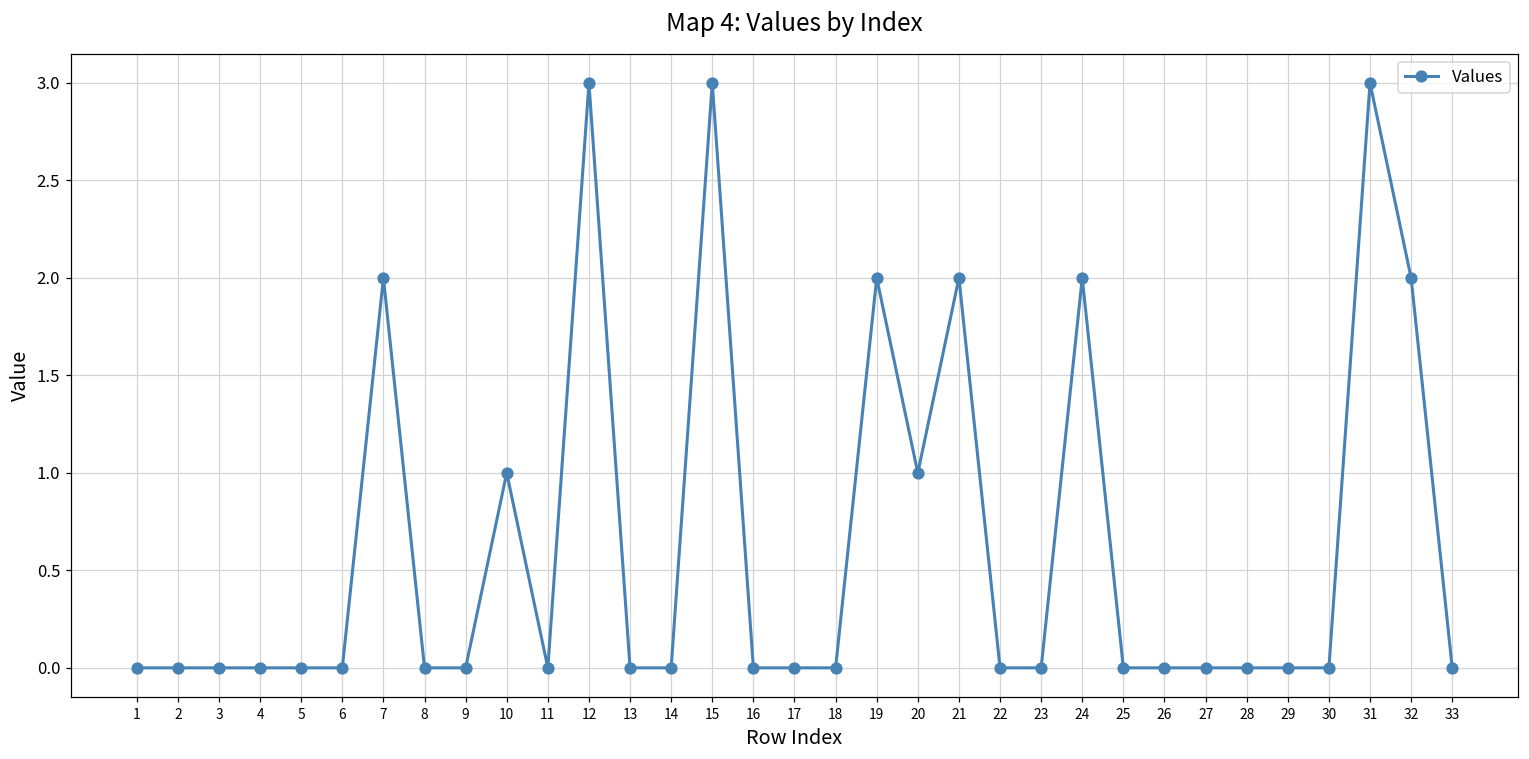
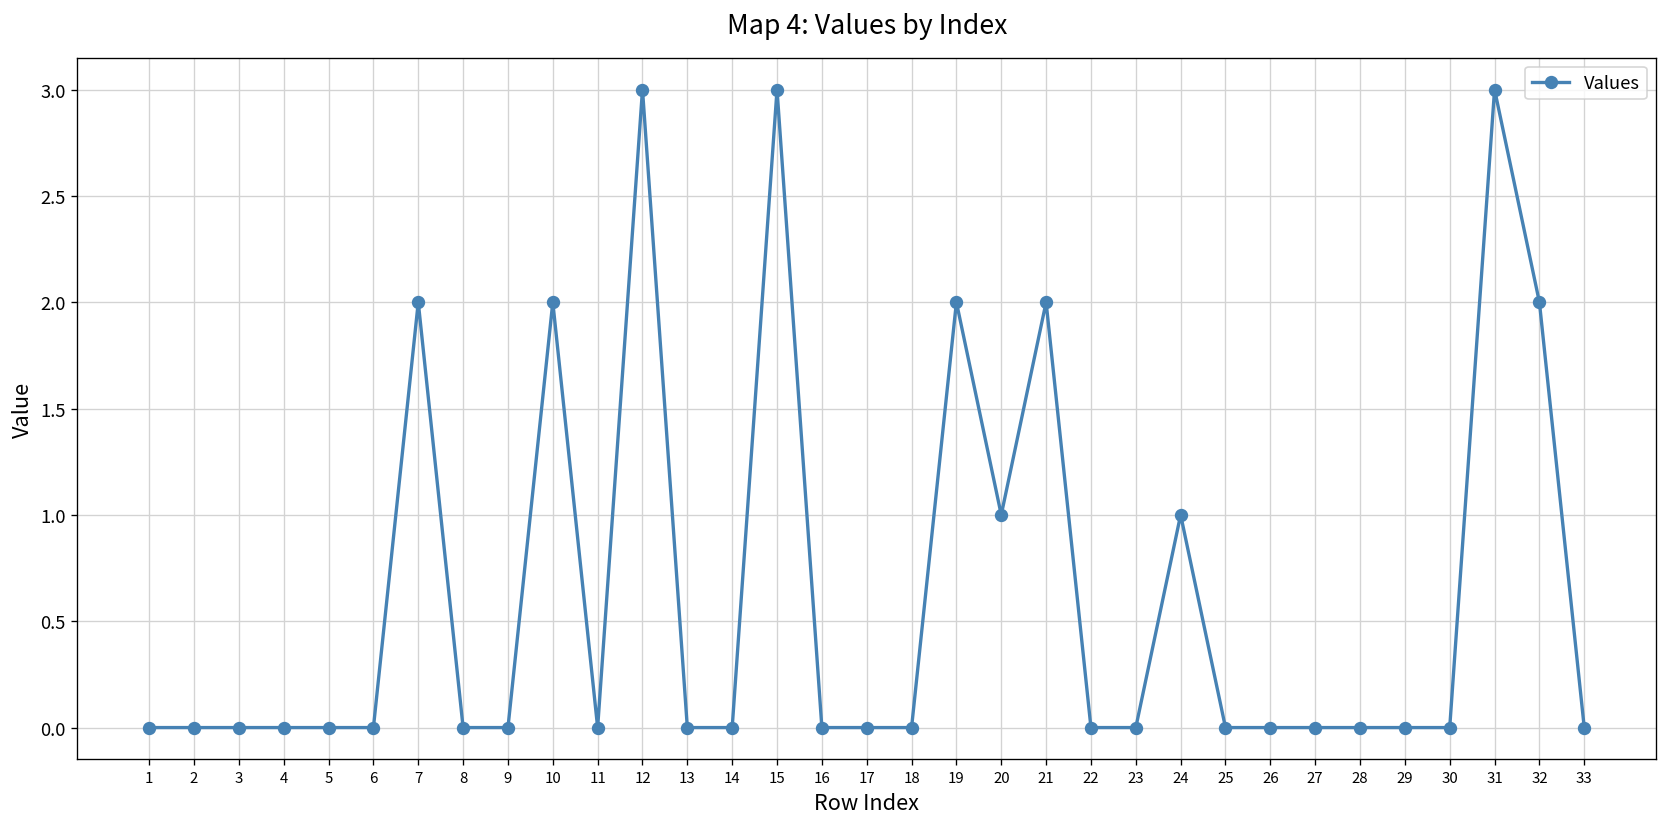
10: 1 -> 2
24: 2 -> 1
